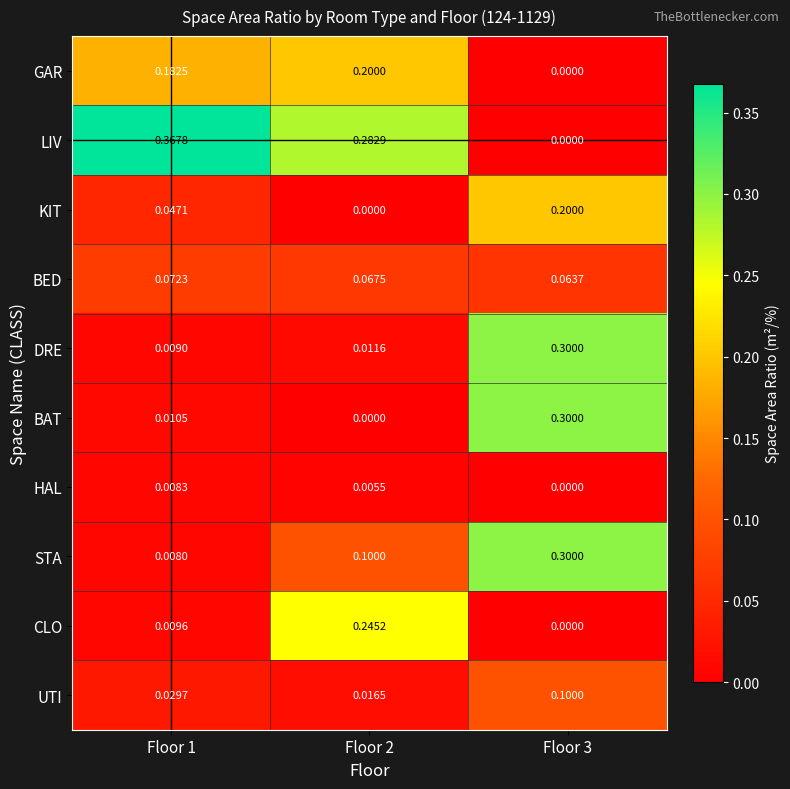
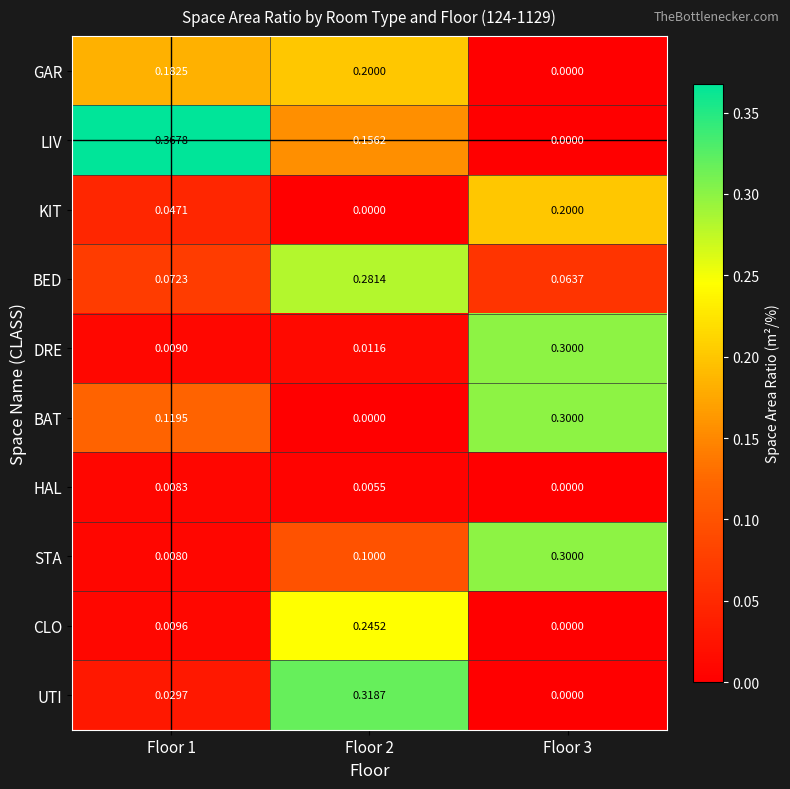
LIV, Floor 2: 0.2829 -> 0.1562
BED, Floor 2: 0.0675 -> 0.2814
BAT, Floor 1: 0.0105 -> 0.1195
UTI, Floor 2: 0.0165 -> 0.3187
UTI, Floor 3: 0.1000 -> 0.0000
